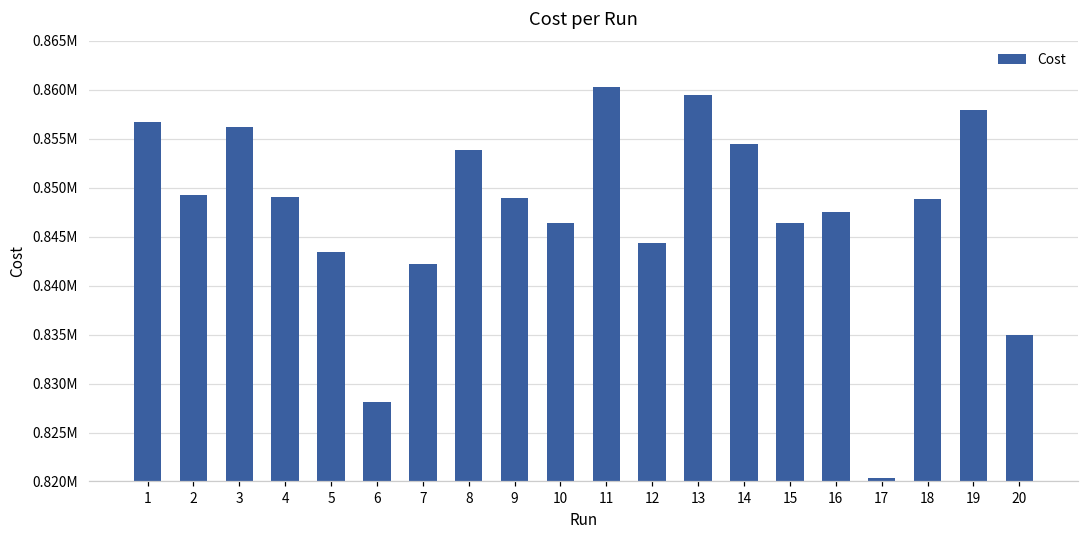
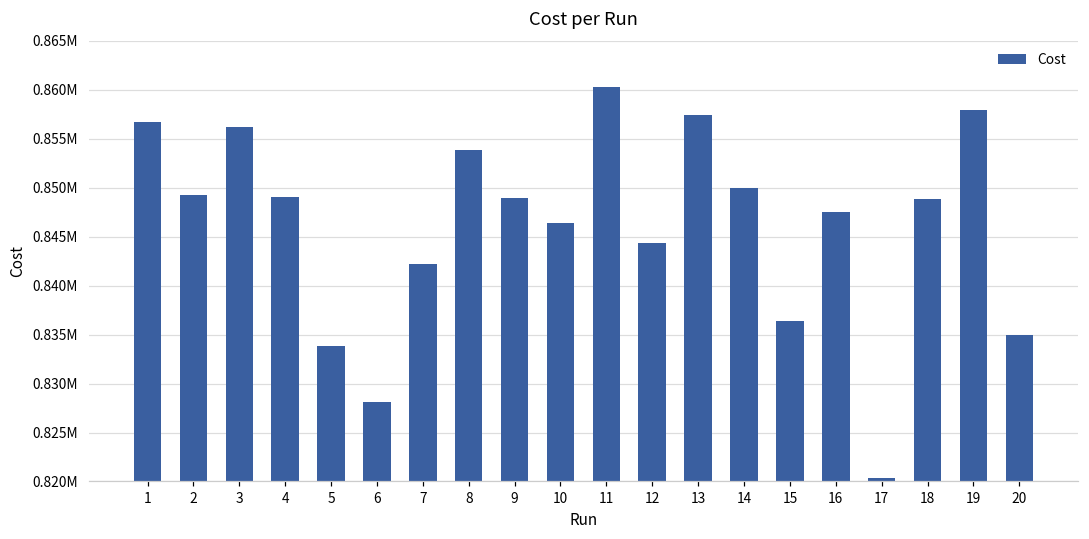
5: 843000 -> 834000
13: 859000 -> 857000
14: 854000 -> 850000
15: 846000 -> 836000
